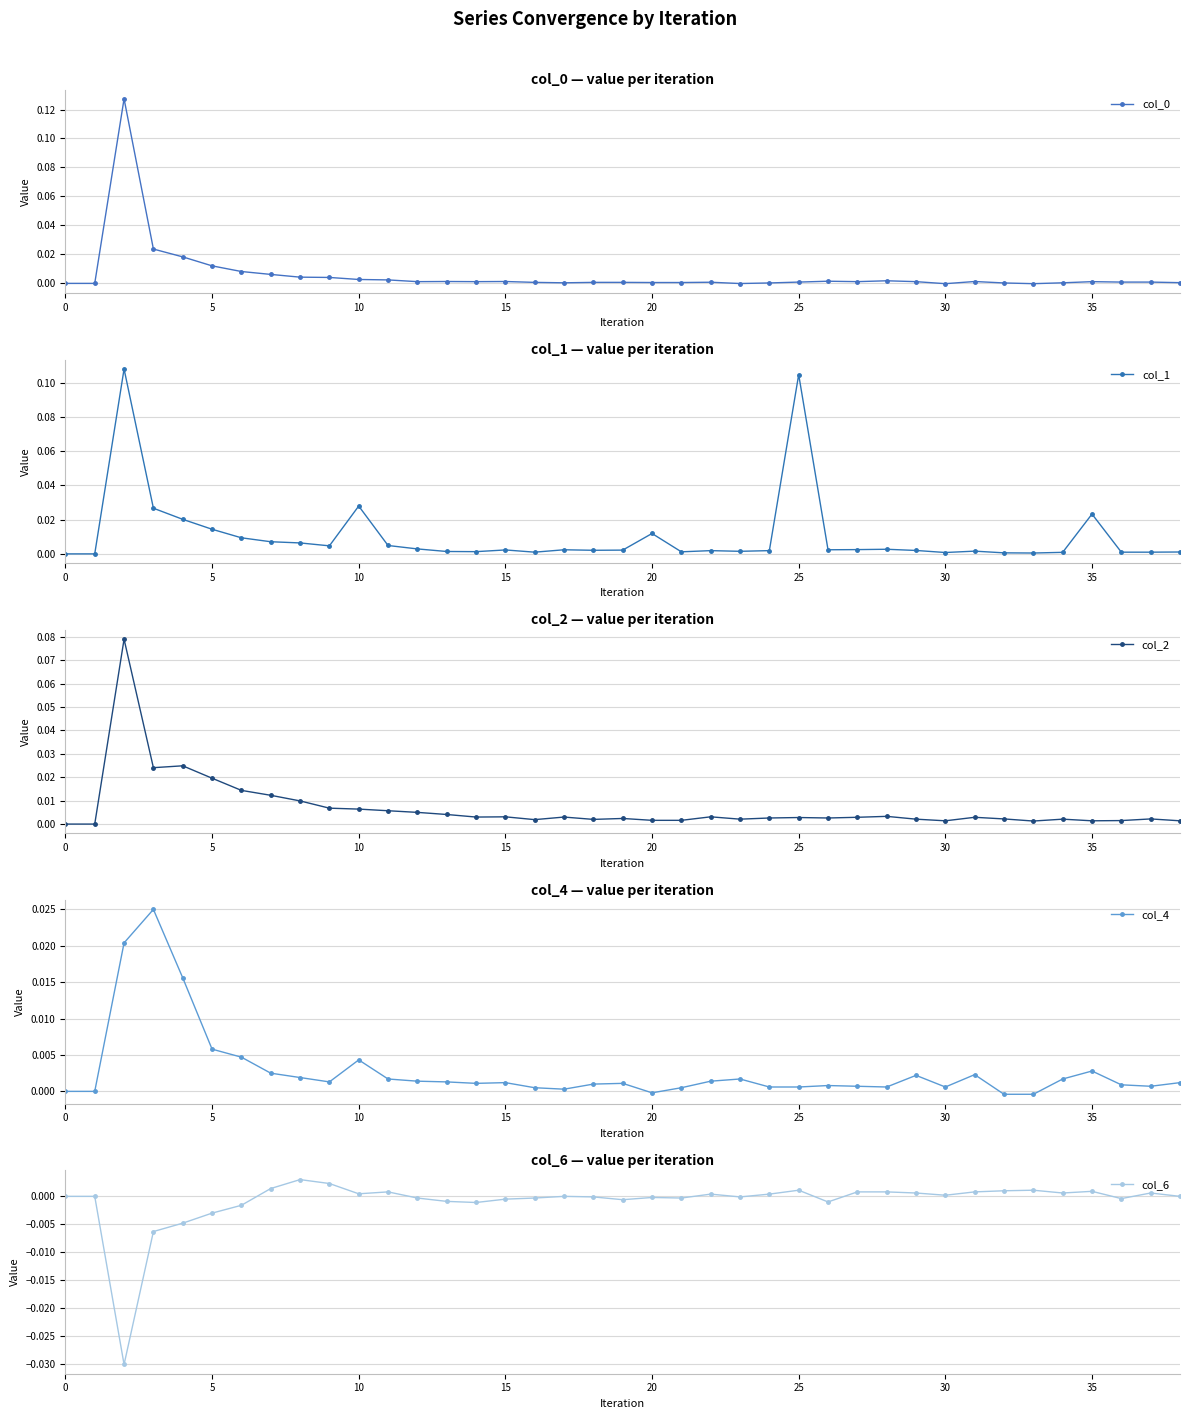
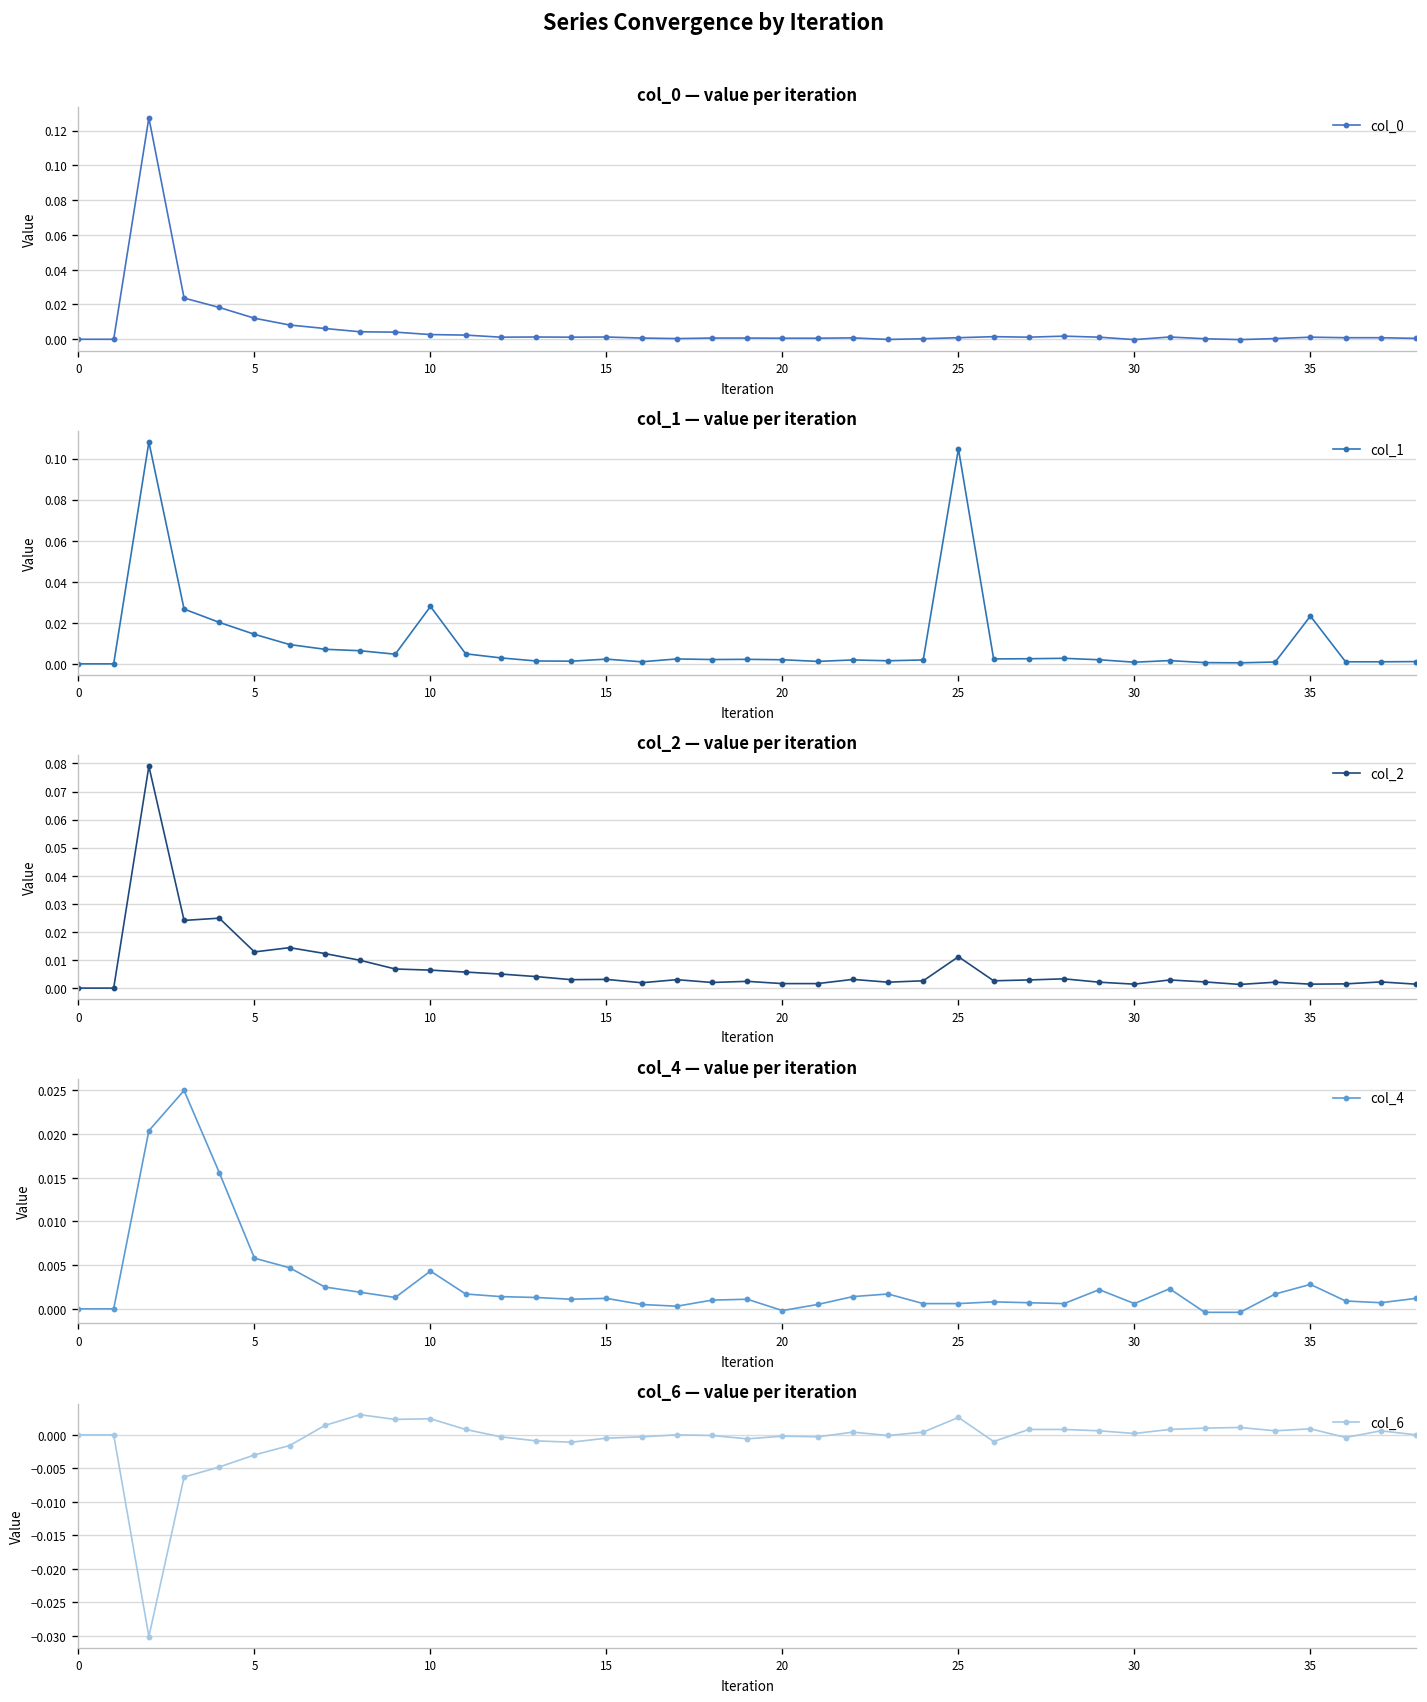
col_1 — value per iteration, 20: 0.012 -> 0.002
col_2 — value per iteration, 5: 0.020 -> 0.013
col_2 — value per iteration, 25: 0.003 -> 0.011
col_6 — value per iteration, 10: 0.000 -> 0.002
col_6 — value per iteration, 25: 0.001 -> 0.003
